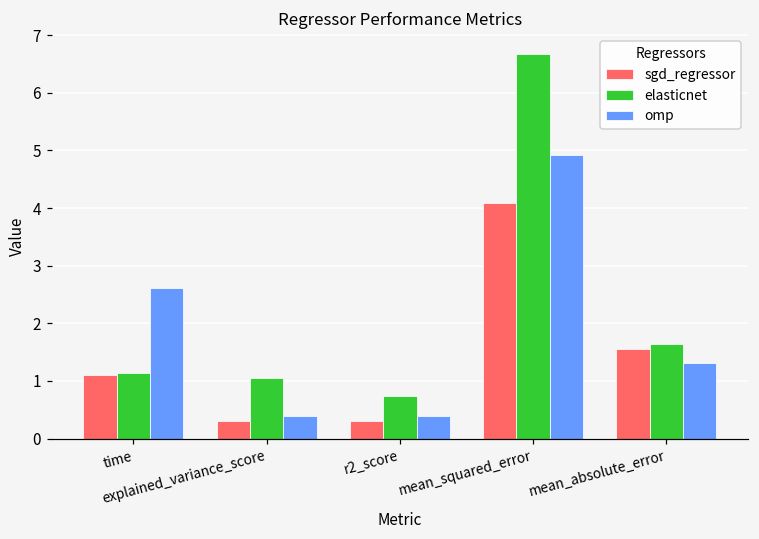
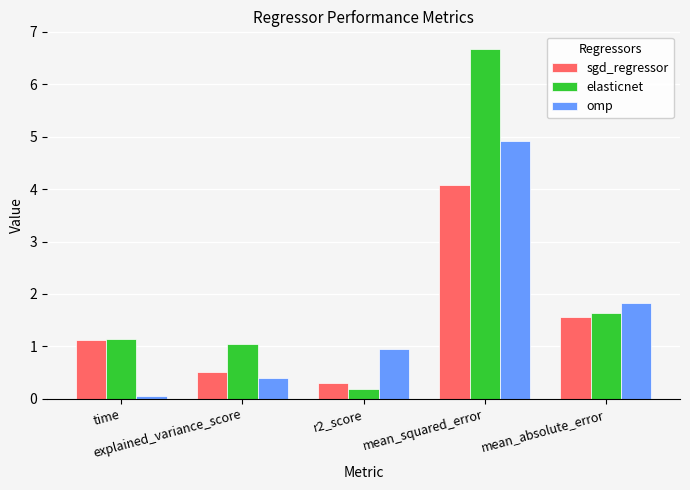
omp, time: 2.6 -> 0.1
sgd_regressor, explained_variance_score: 0.3 -> 0.5
elasticnet, r2_score: 0.7 -> 0.2
omp, r2_score: 0.4 -> 0.9
omp, mean_absolute_error: 1.3 -> 1.8
